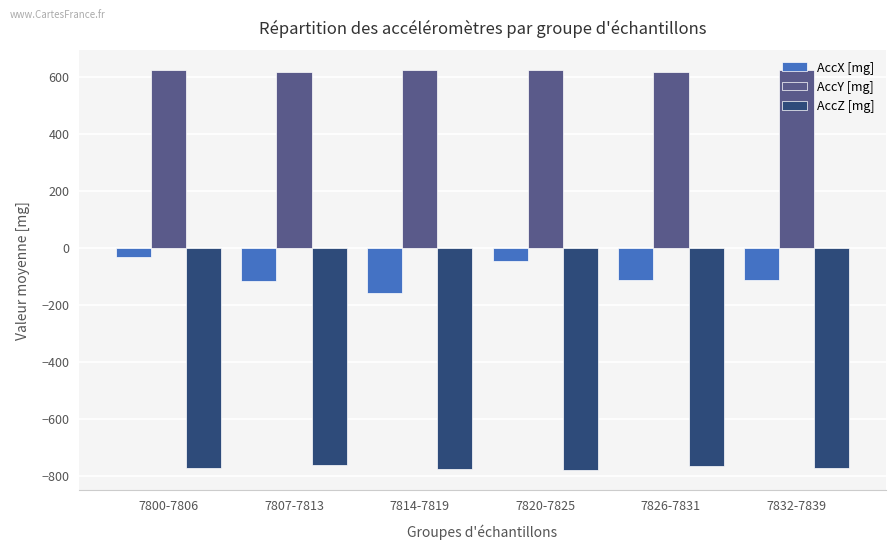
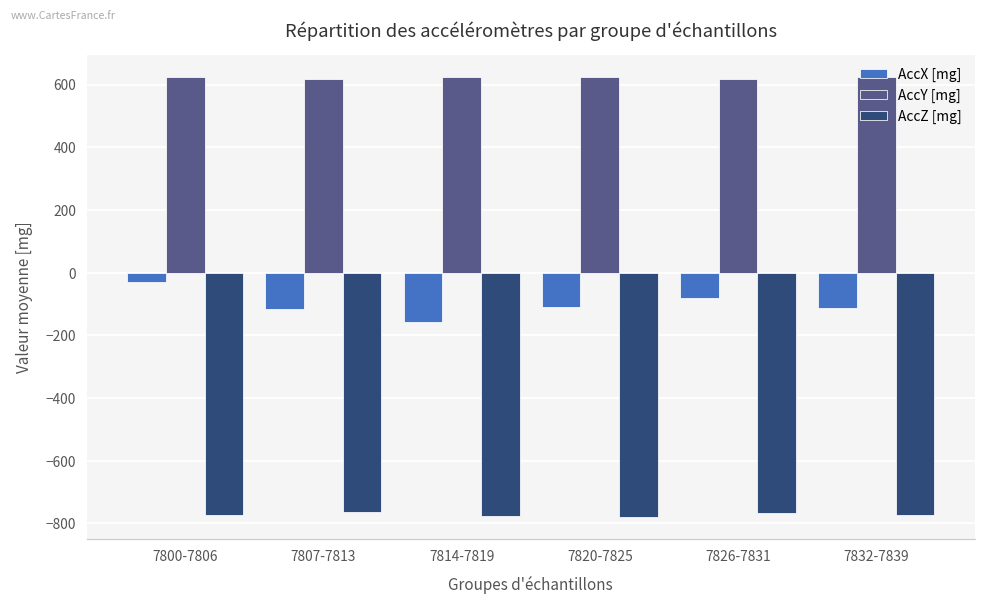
AccX [mg], 7820-7825: -50 -> -110
AccX [mg], 7826-7831: -110 -> -80
